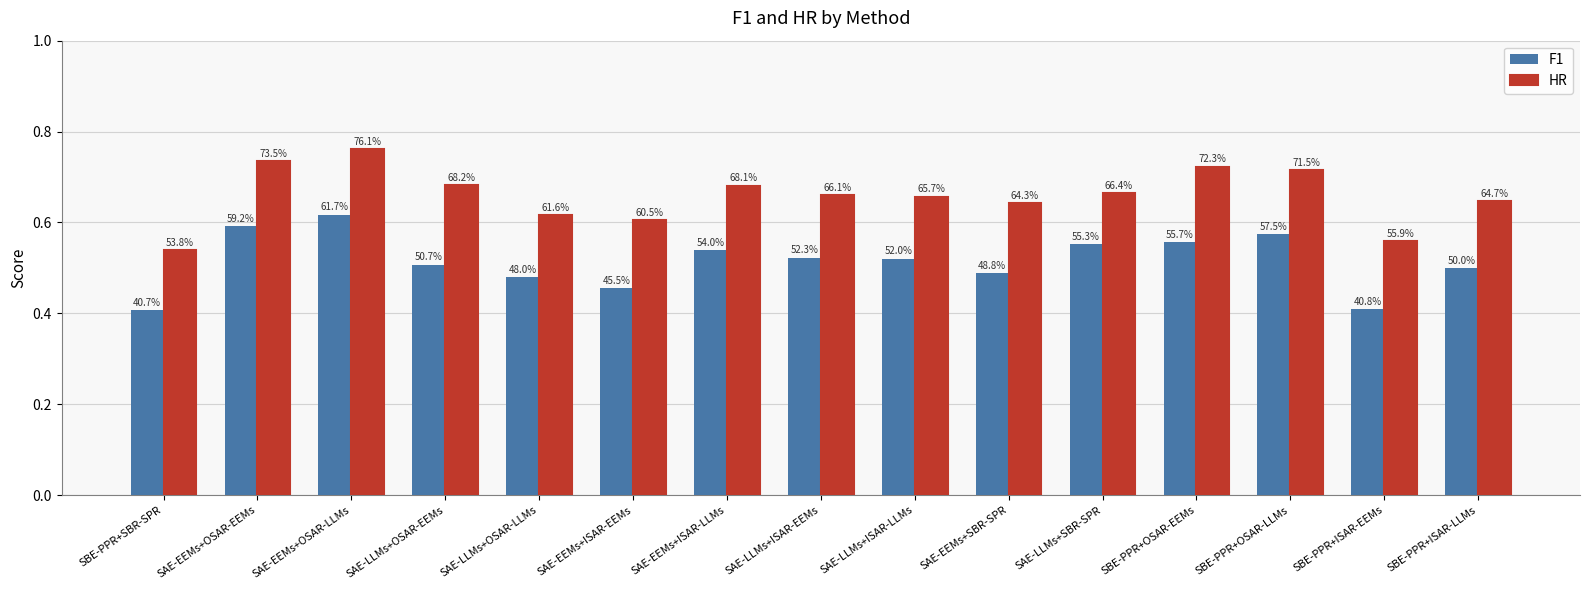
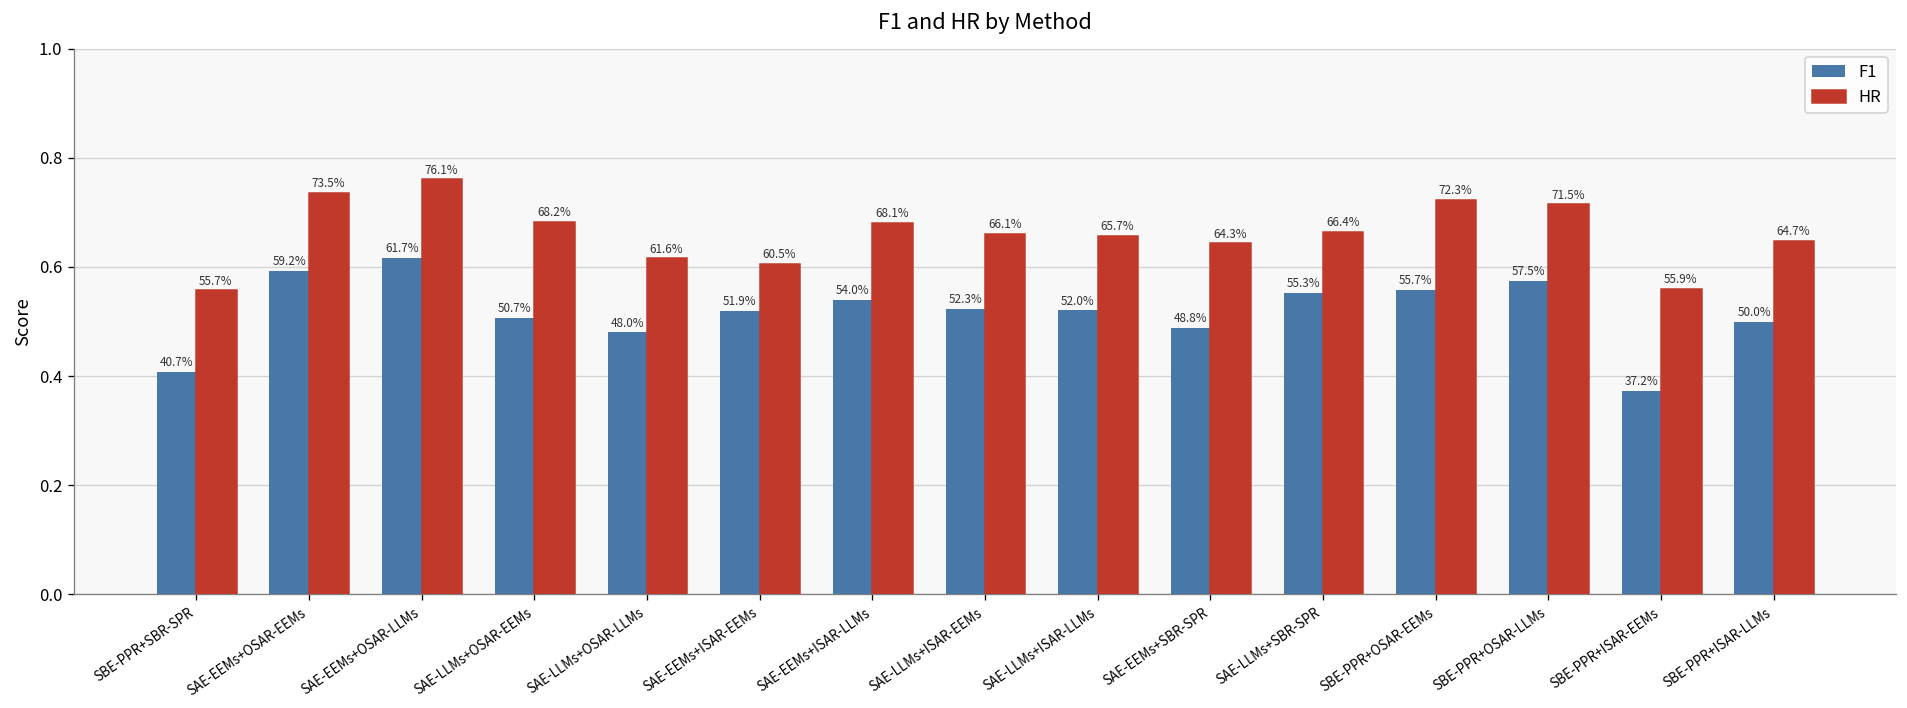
HR, SBE-PPR+SBR-SPR: 53.8% -> 55.7%
F1, SAE-EEMs+ISAR-EEMs: 45.5% -> 51.9%
F1, SBE-PPR+ISAR-EEMs: 40.8% -> 37.2%
